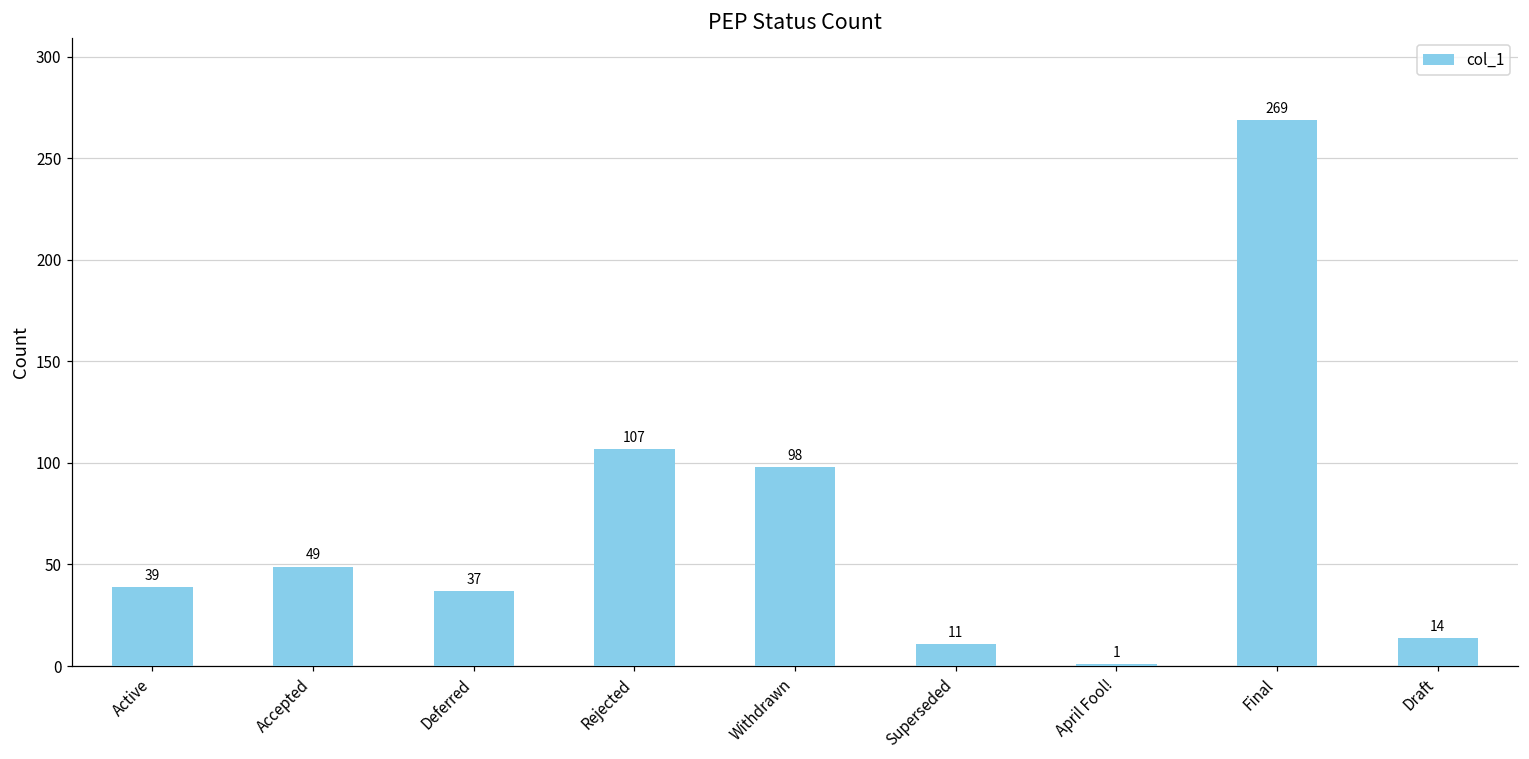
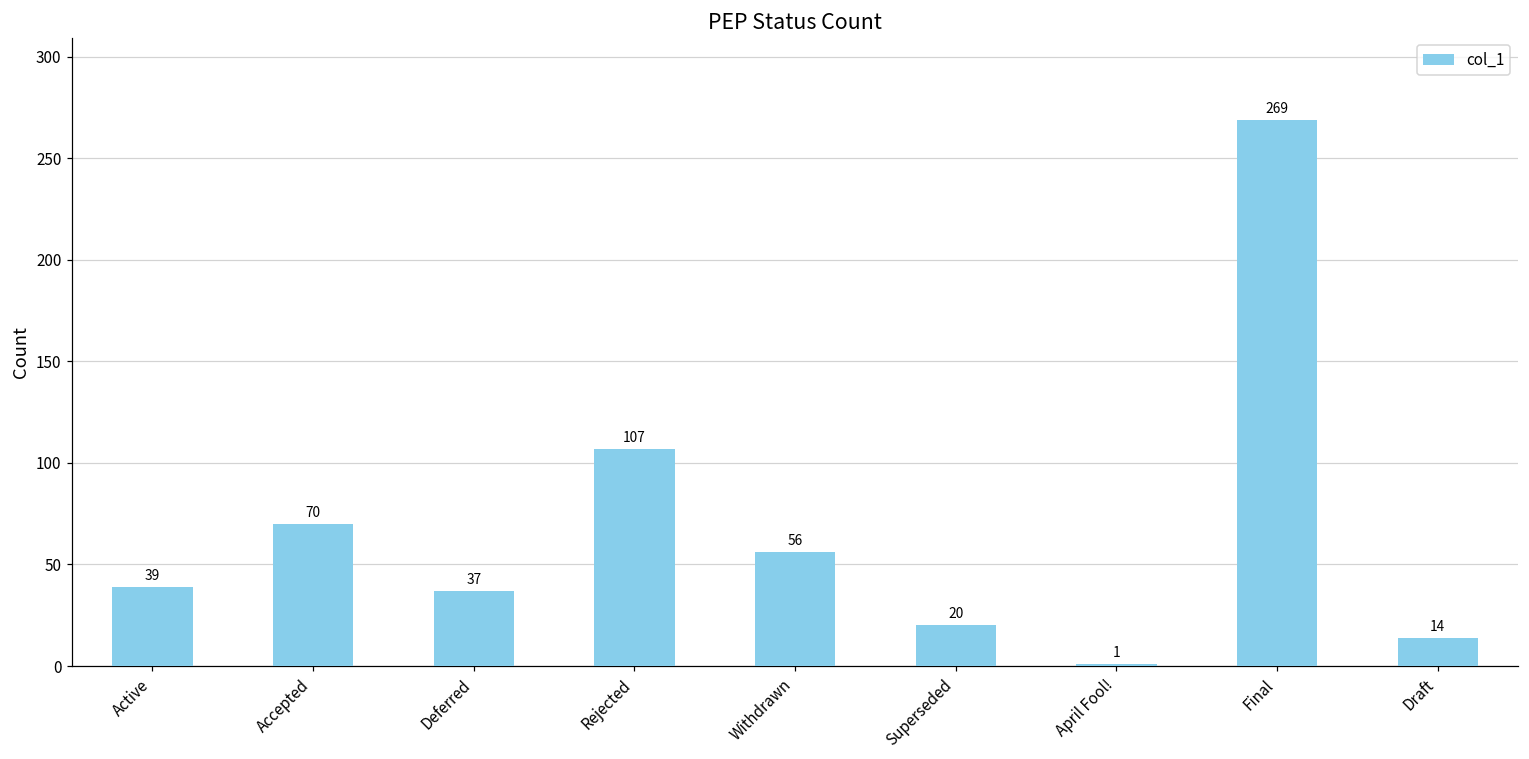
Accepted: 49 -> 70
Withdrawn: 98 -> 56
Superseded: 11 -> 20
